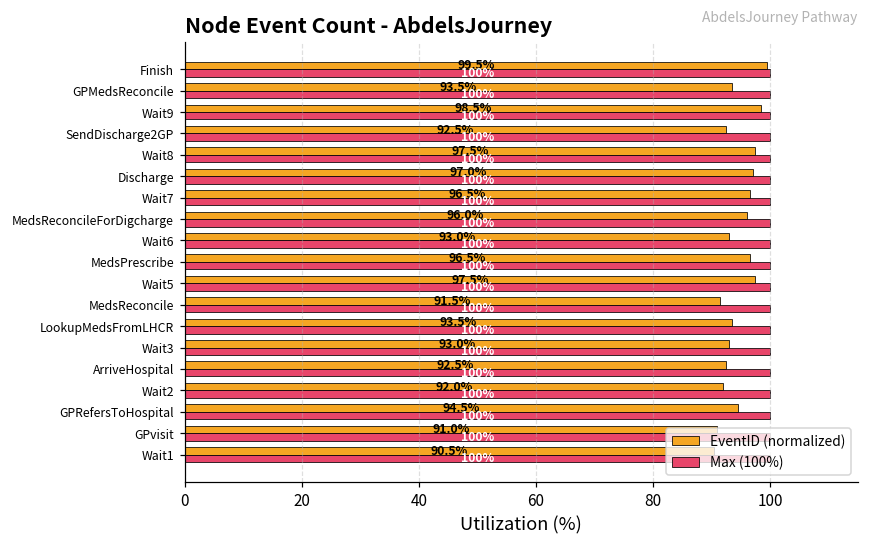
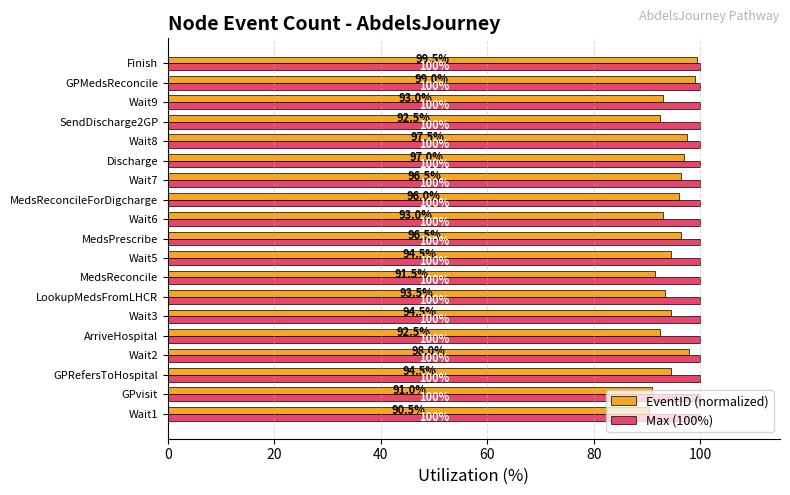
EventID (normalized), GPMedsReconcile: 93.5% -> 99.0%
EventID (normalized), Wait9: 98.5% -> 93.0%
EventID (normalized), Wait5: 97.5% -> 94.5%
EventID (normalized), Wait3: 93.0% -> 94.5%
EventID (normalized), Wait2: 92.0% -> 98.0%
